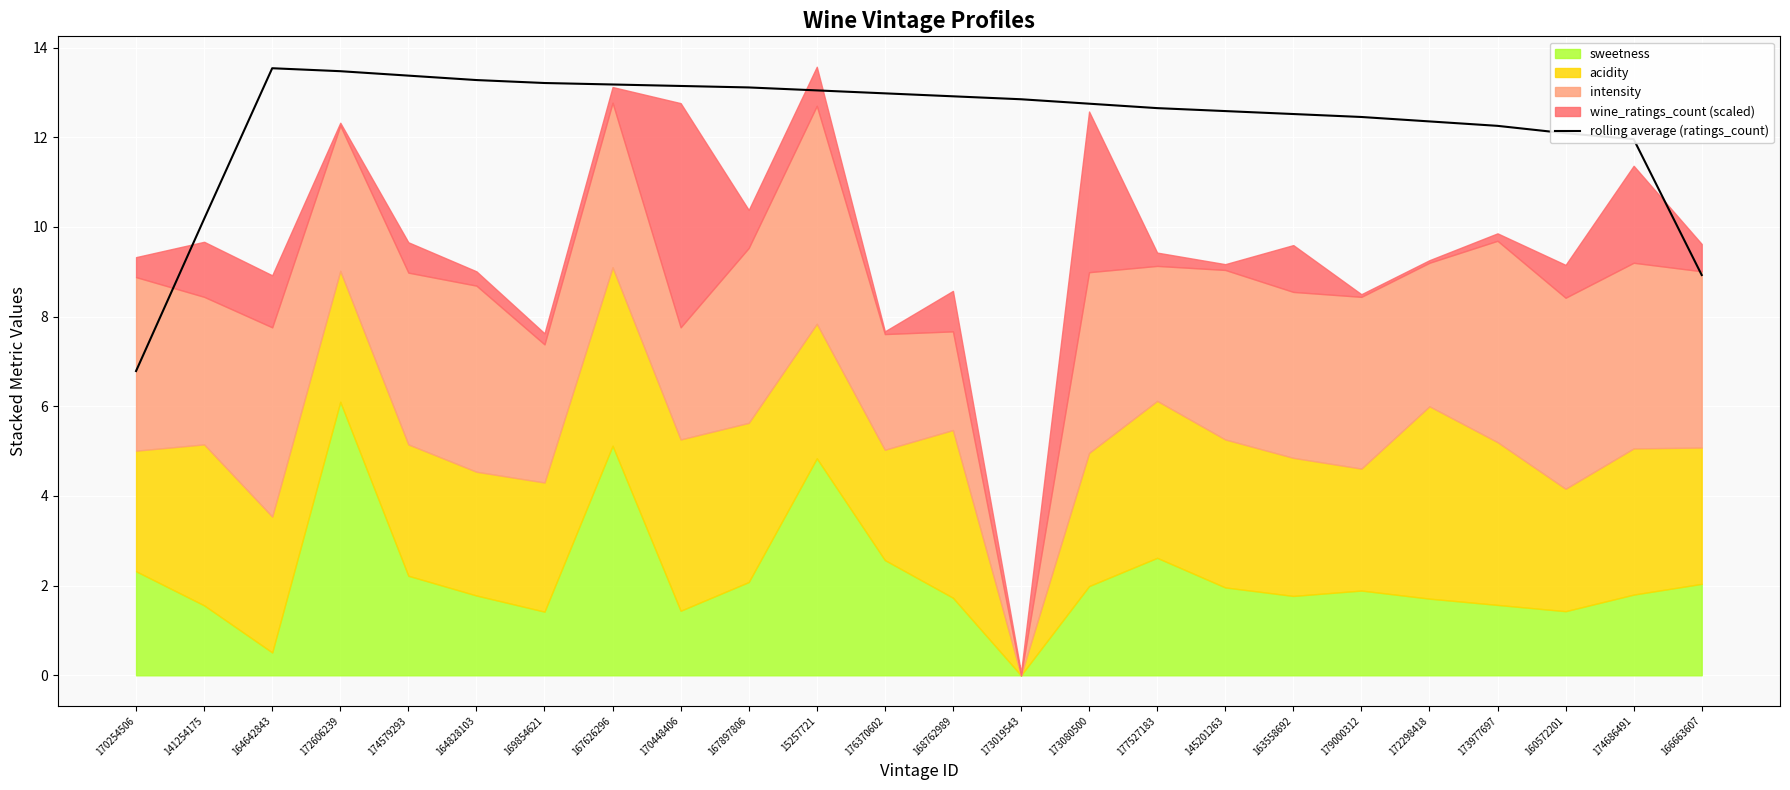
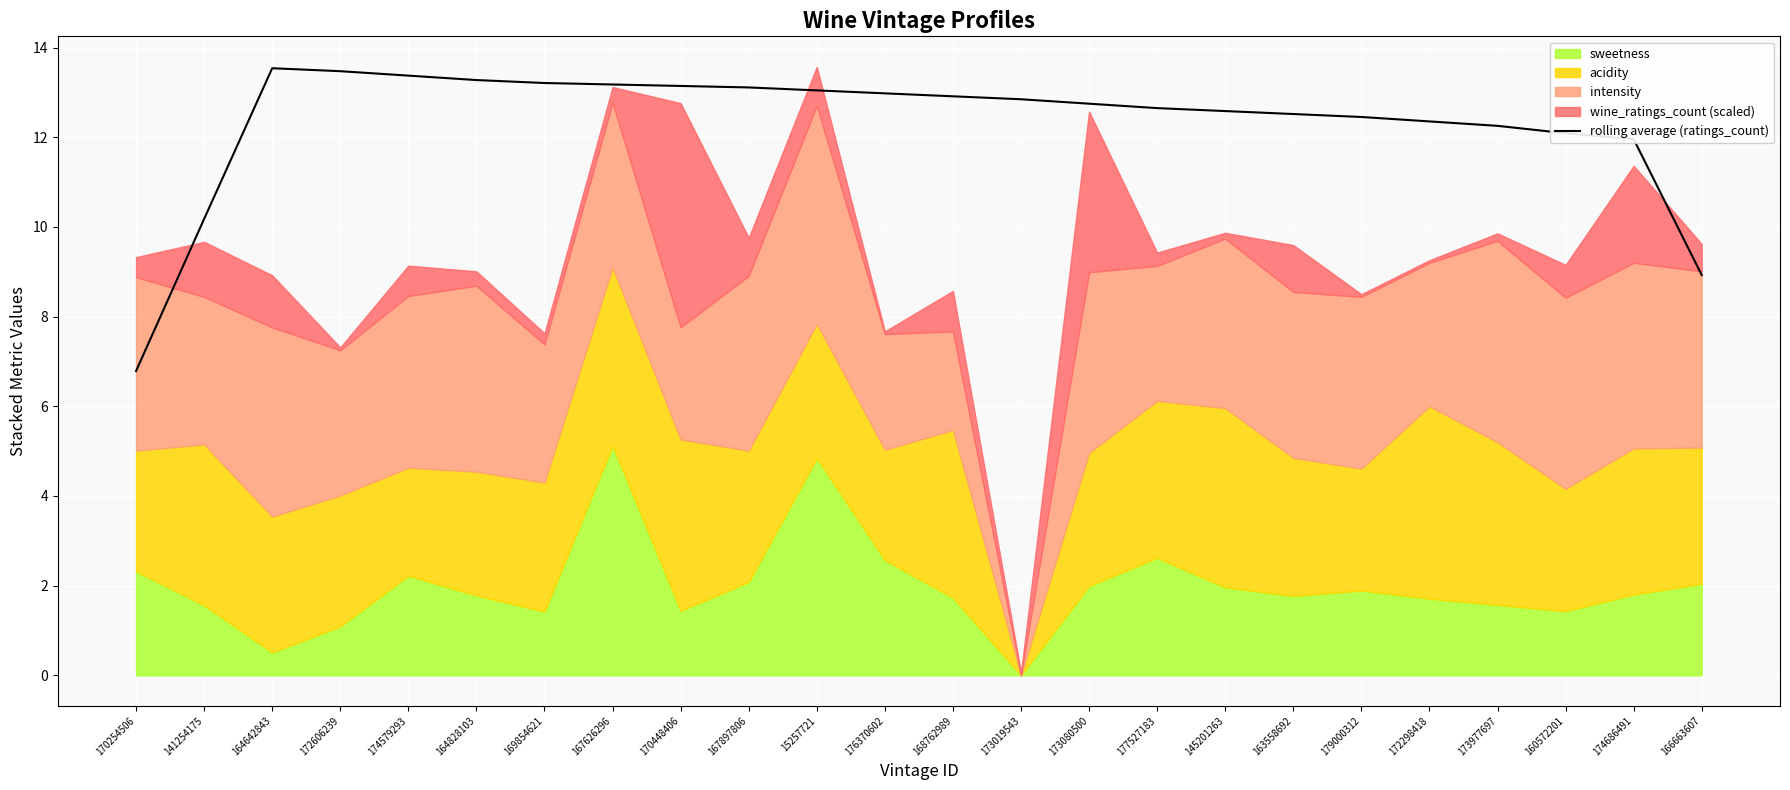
sweetness, 172606239: 6.1 -> 1.1
acidity, 174579293: 2.9 -> 2.4
acidity, 167897806: 3.6 -> 2.9
acidity, 145201263: 3.3 -> 4.0
